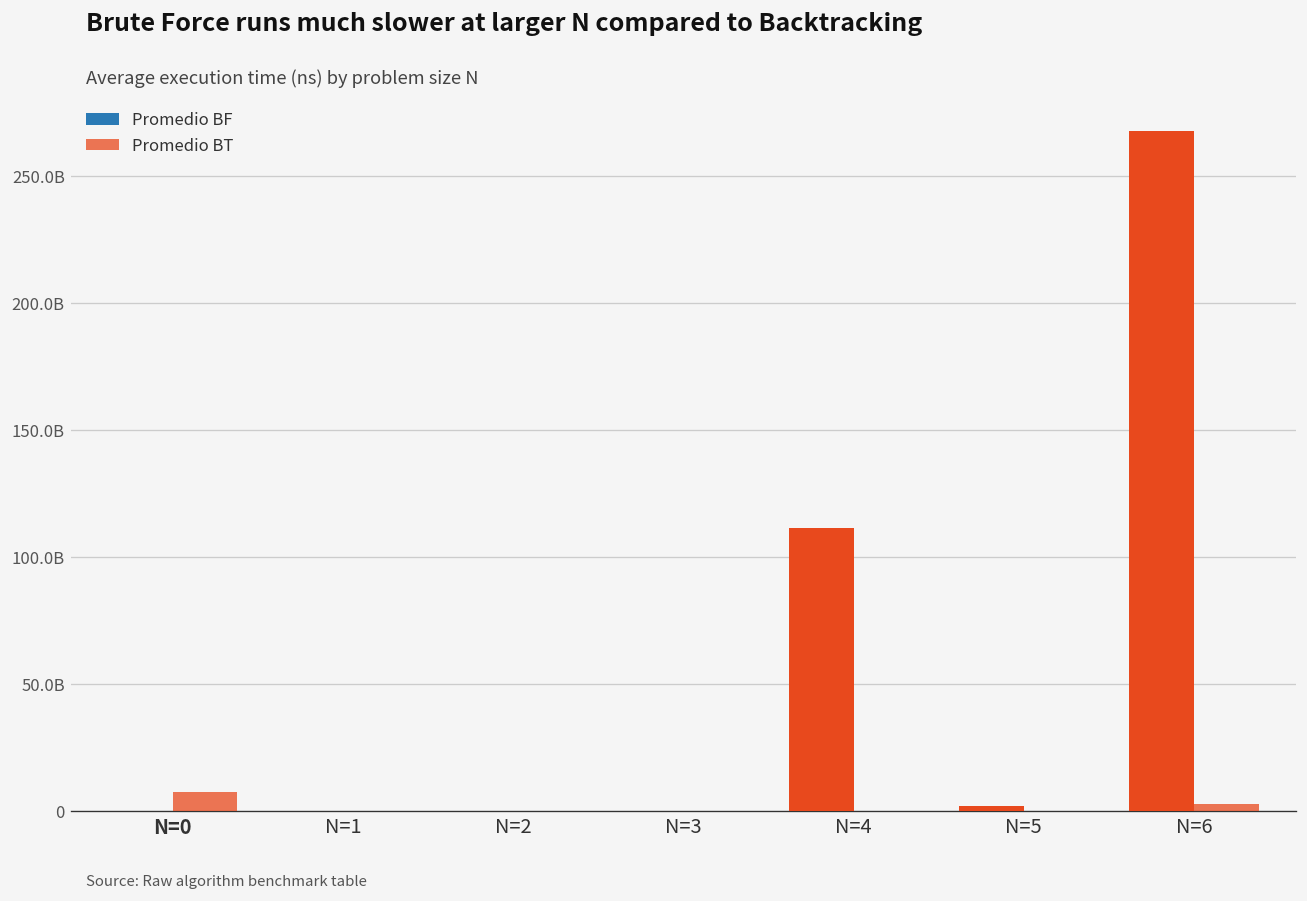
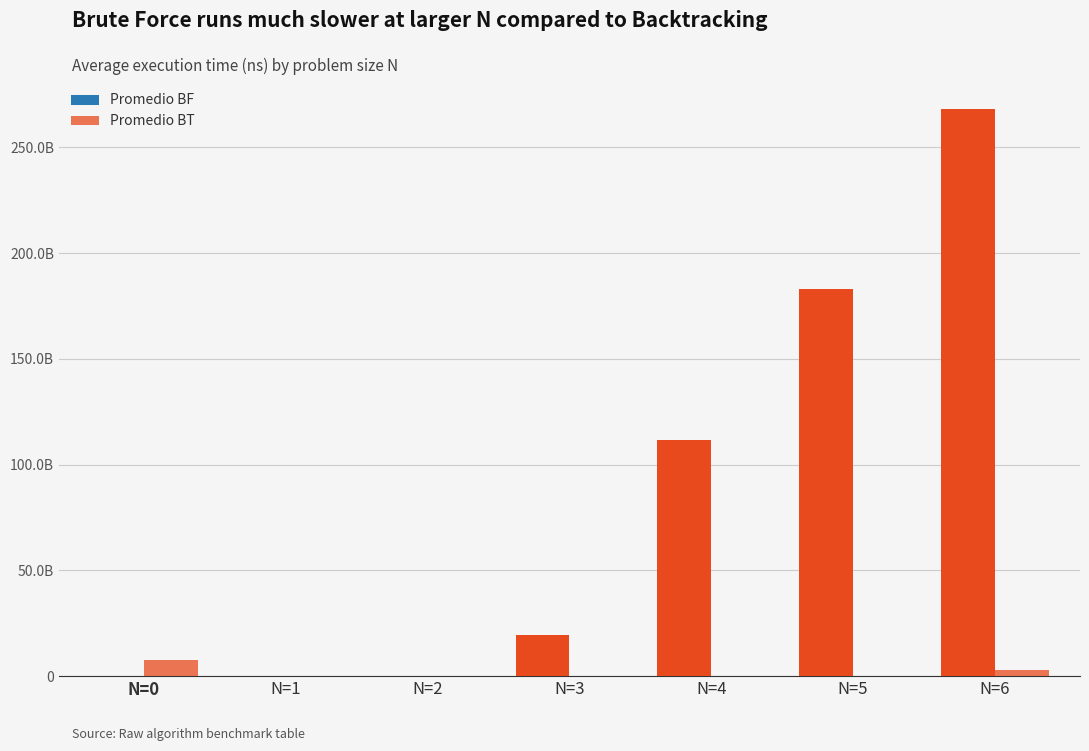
Promedio BF, N=3: 0 -> 19000000000
Promedio BF, N=5: 2000000000 -> 183000000000
